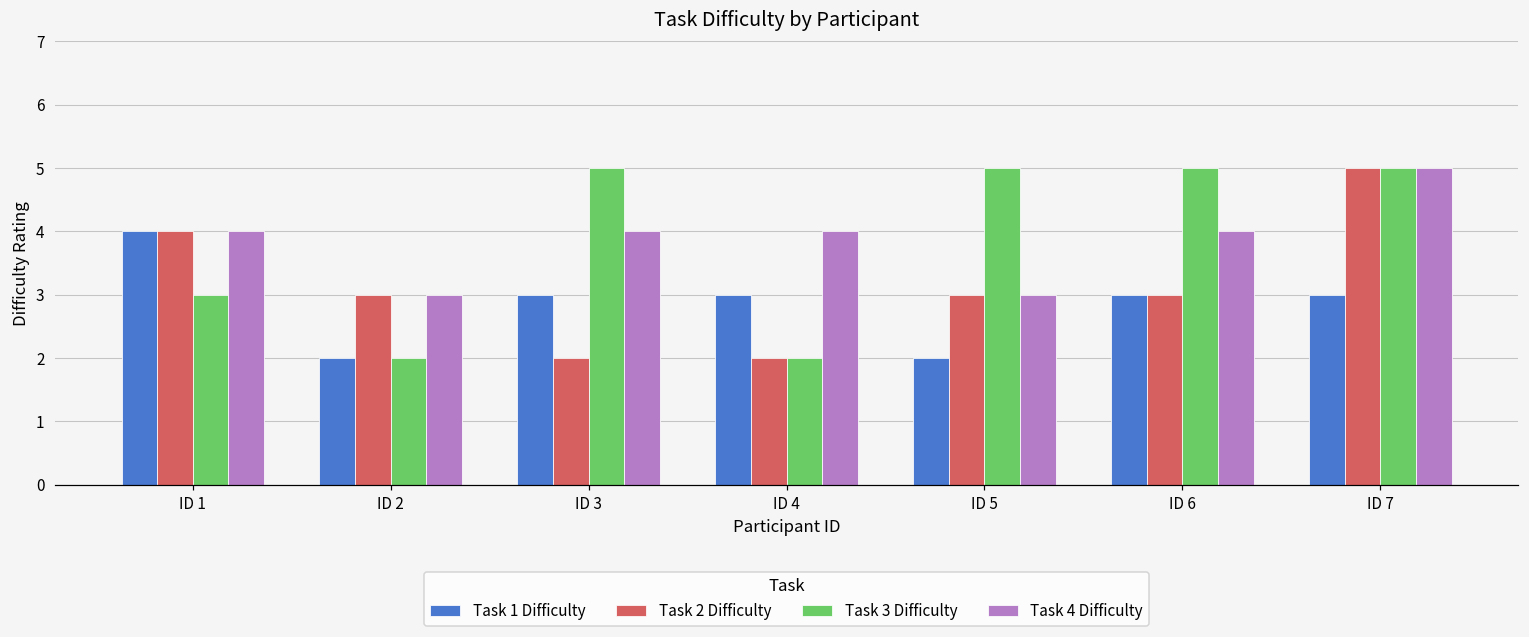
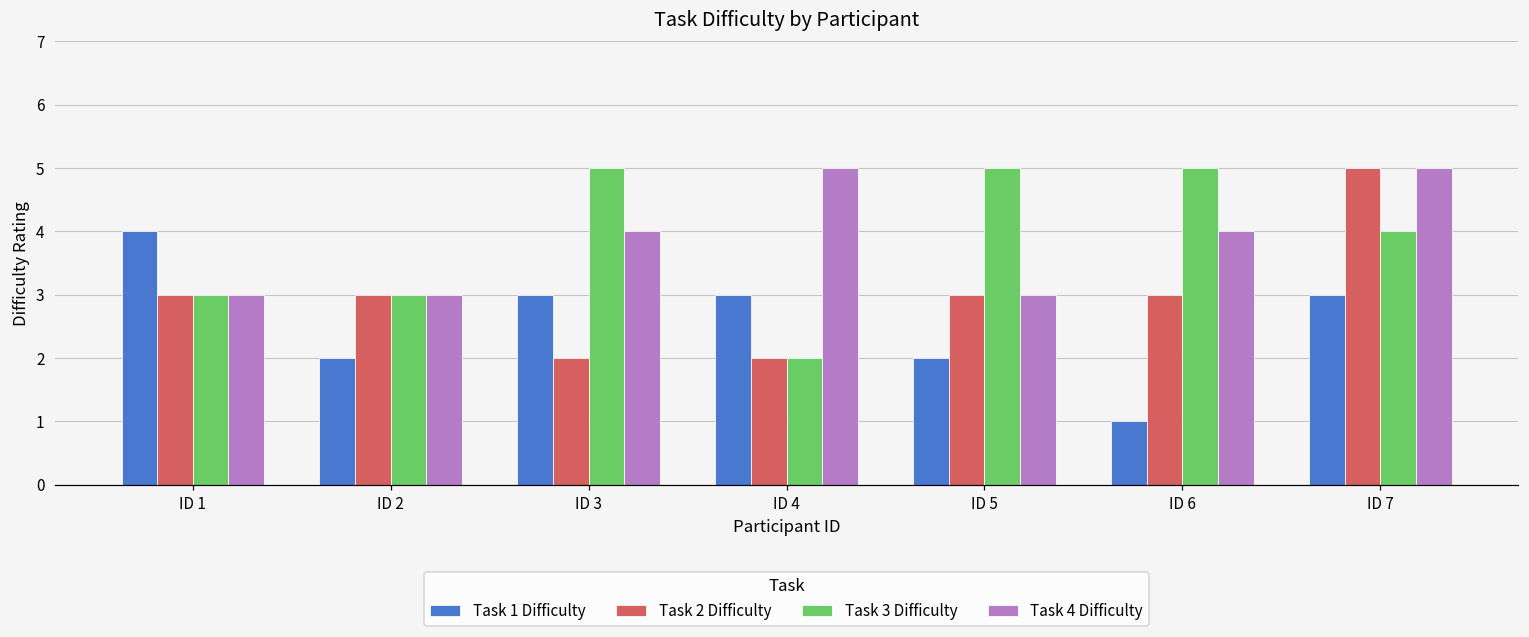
Task 2 Difficulty, ID 1: 4 -> 3
Task 4 Difficulty, ID 1: 4 -> 3
Task 3 Difficulty, ID 2: 2 -> 3
Task 4 Difficulty, ID 4: 4 -> 5
Task 1 Difficulty, ID 6: 3 -> 1
Task 3 Difficulty, ID 7: 5 -> 4
